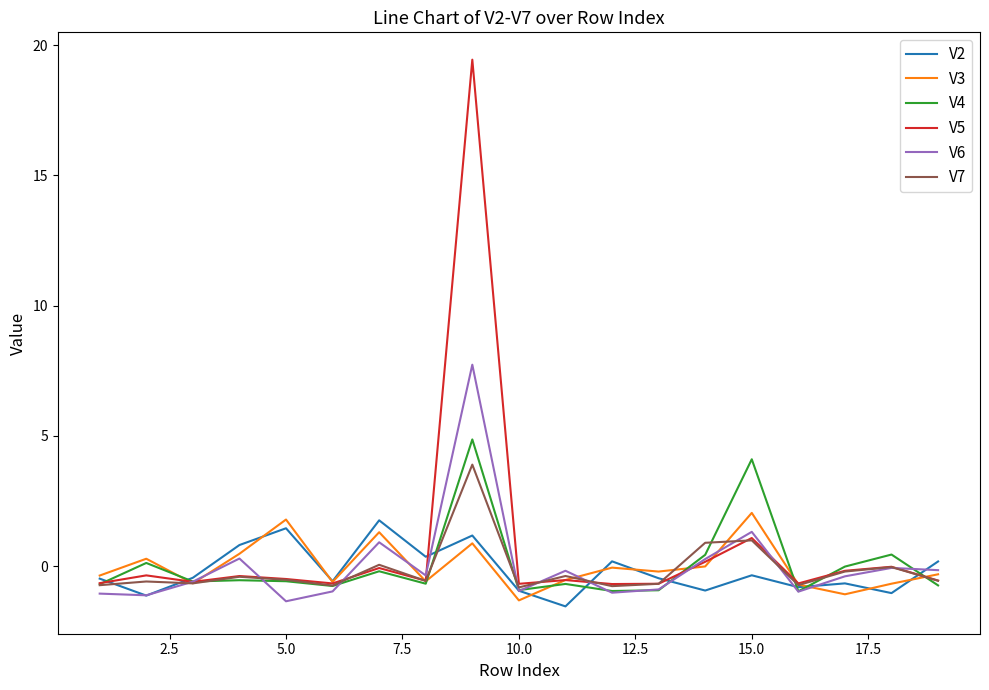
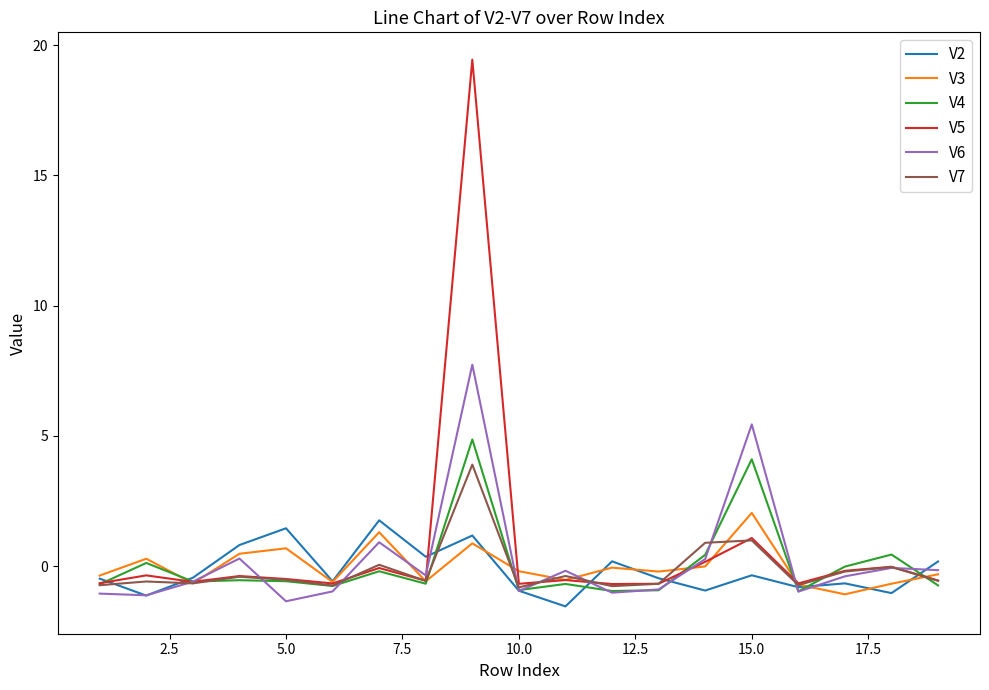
V3, 5.0: 1.8 -> 0.7
V3, 10.0: -1.3 -> -0.2
V6, 15.0: 1.3 -> 5.4
